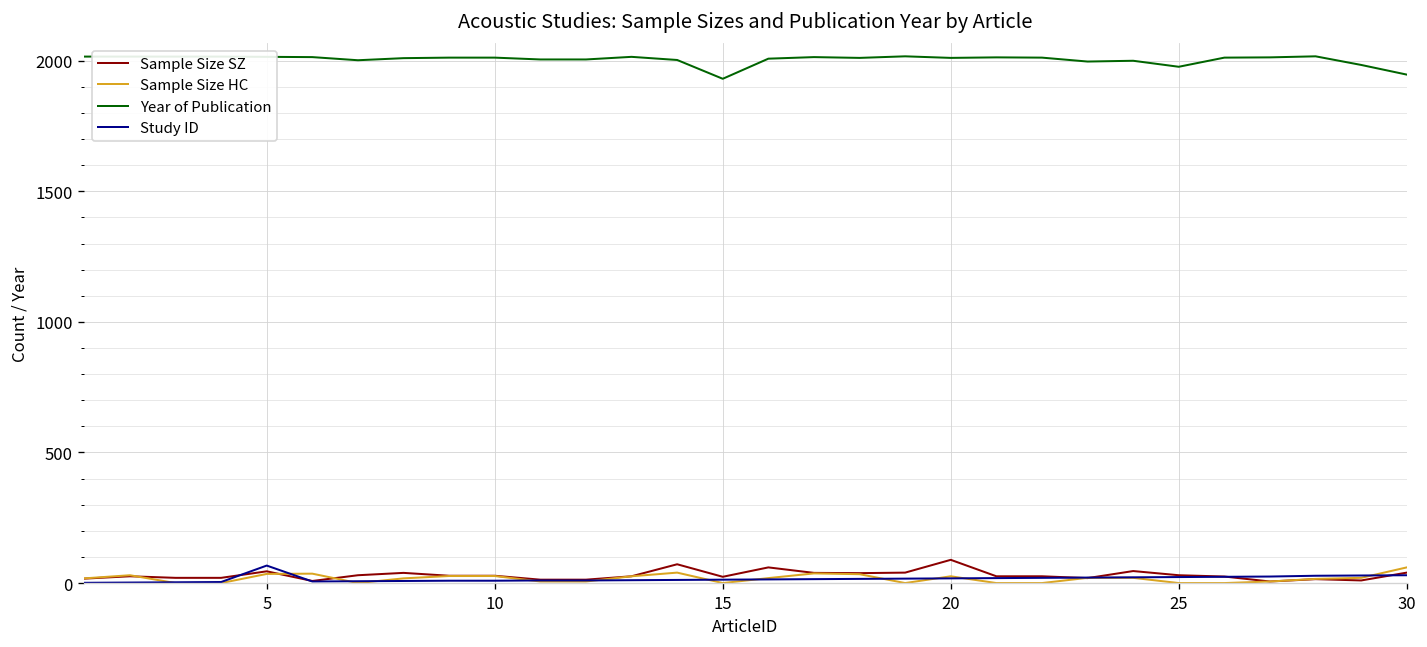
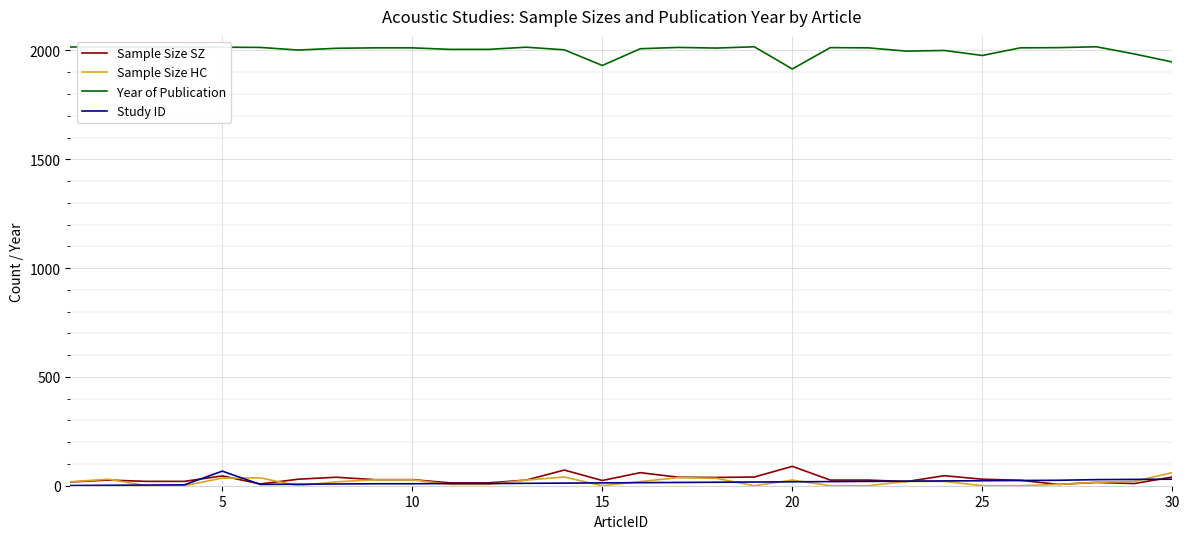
Year of Publication, 20: 2010 -> 1920
